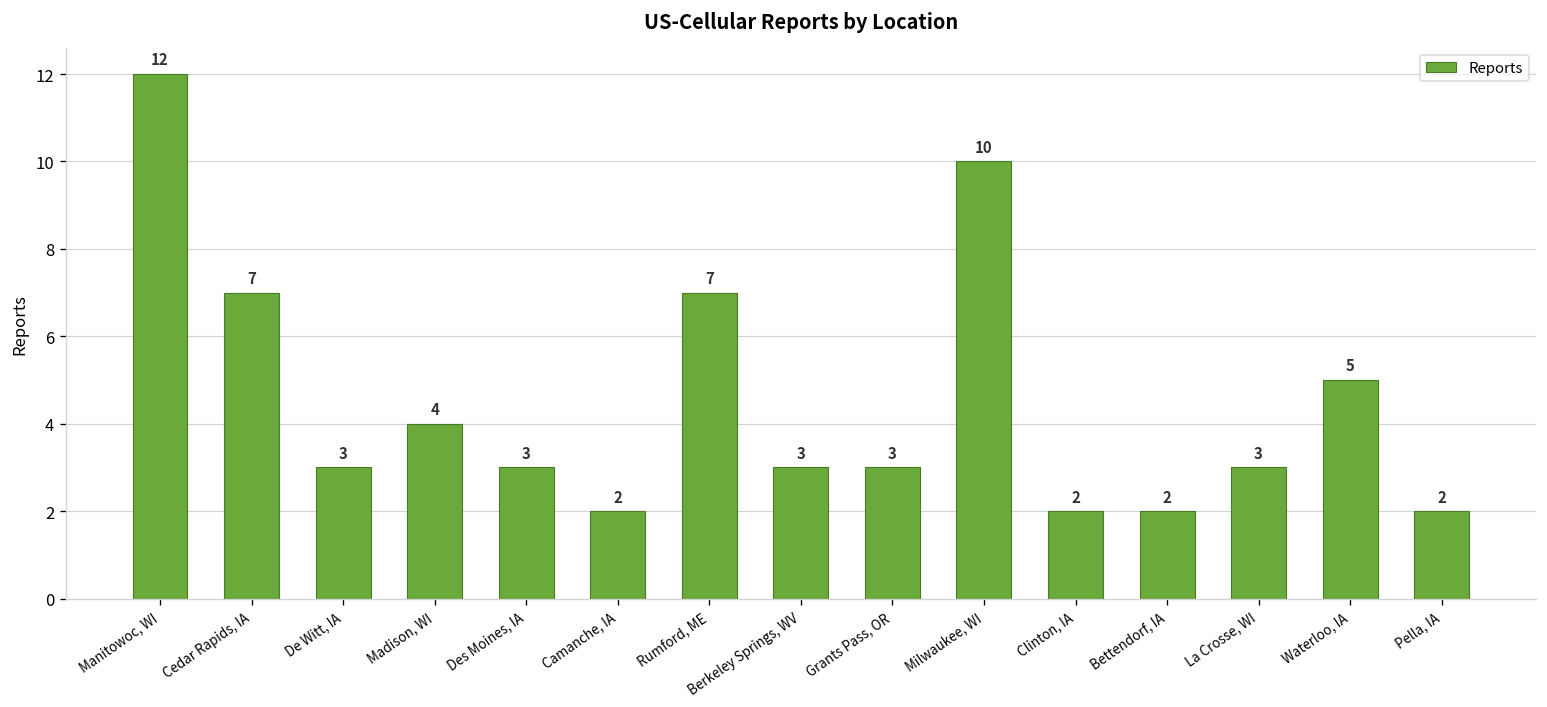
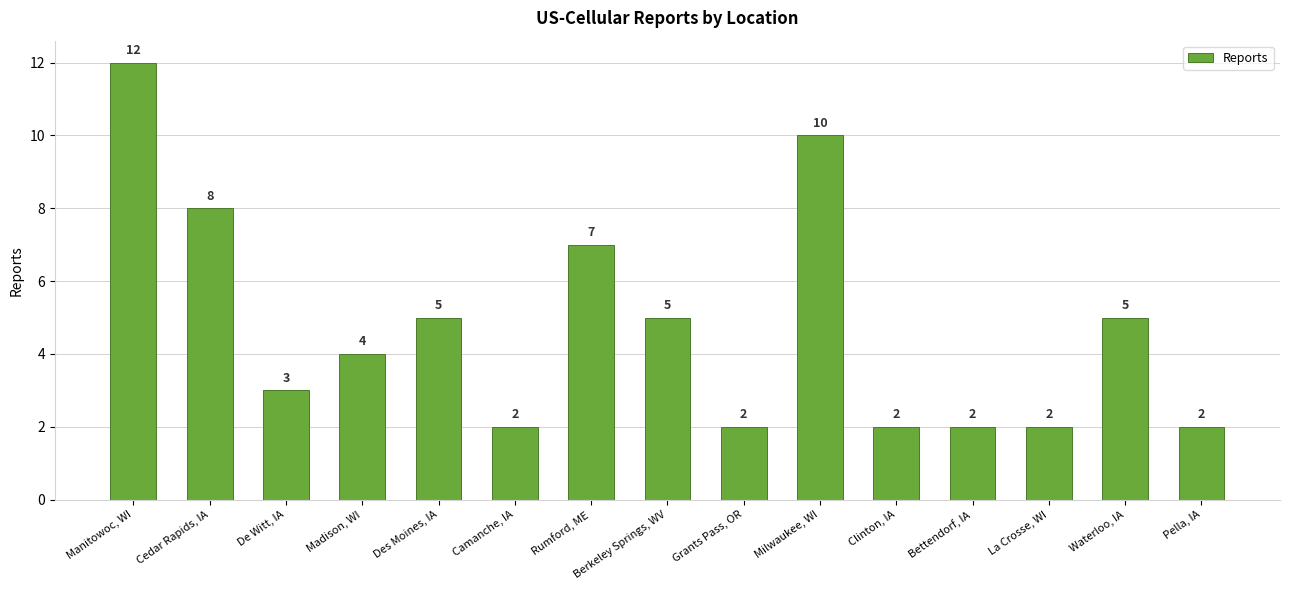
Cedar Rapids, IA: 7 -> 8
Des Moines, IA: 3 -> 5
Berkeley Springs, WV: 3 -> 5
Grants Pass, OR: 3 -> 2
La Crosse, WI: 3 -> 2
